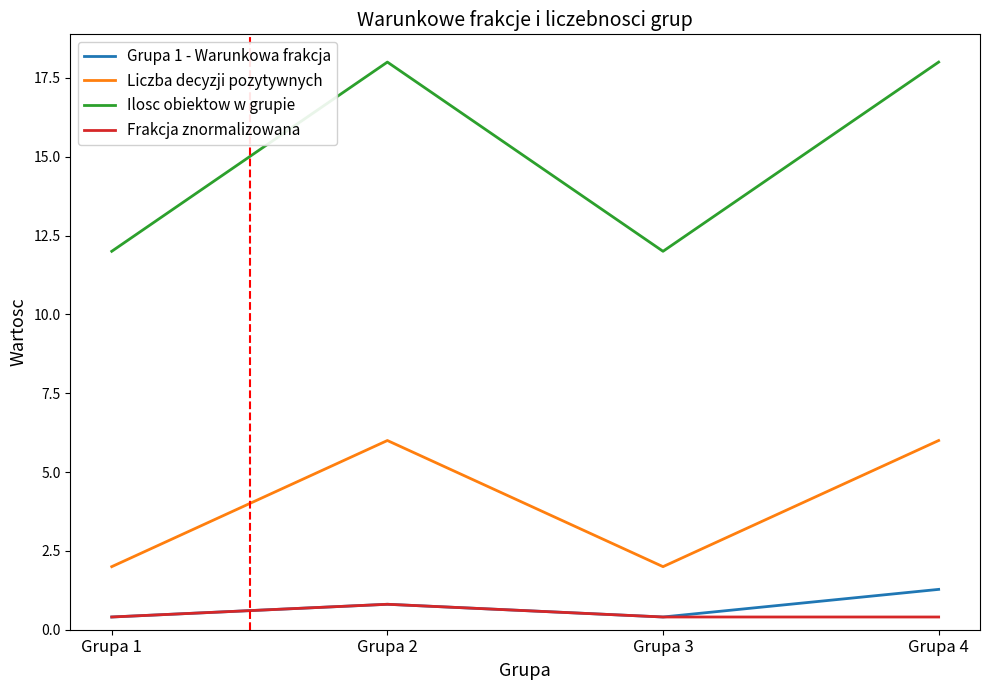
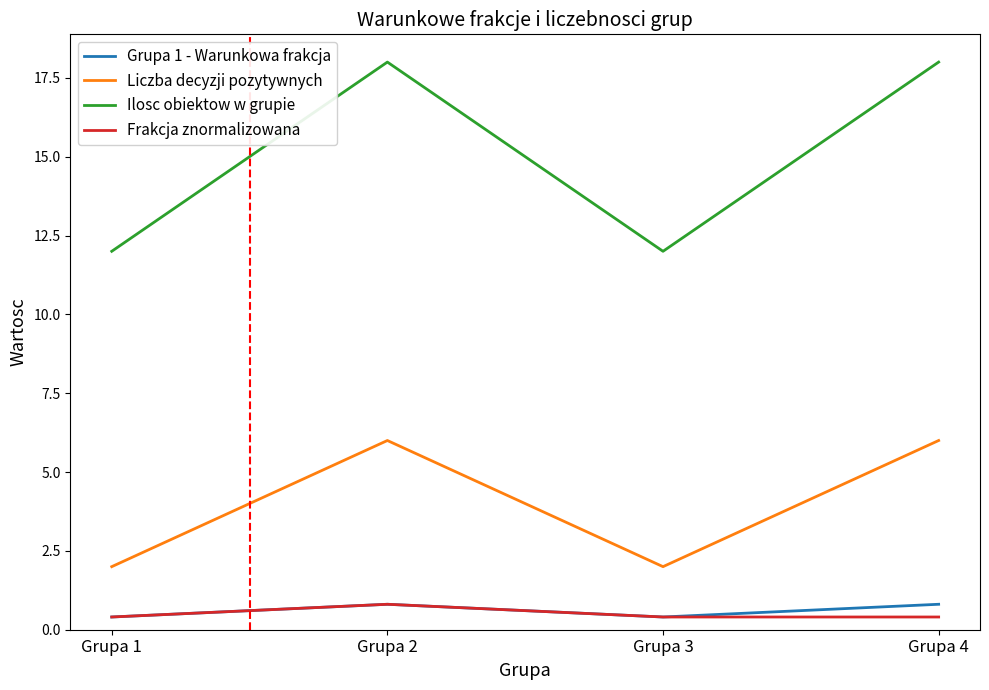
Grupa 1 - Warunkowa frakcja, Grupa 4: 1.3 -> 0.8
